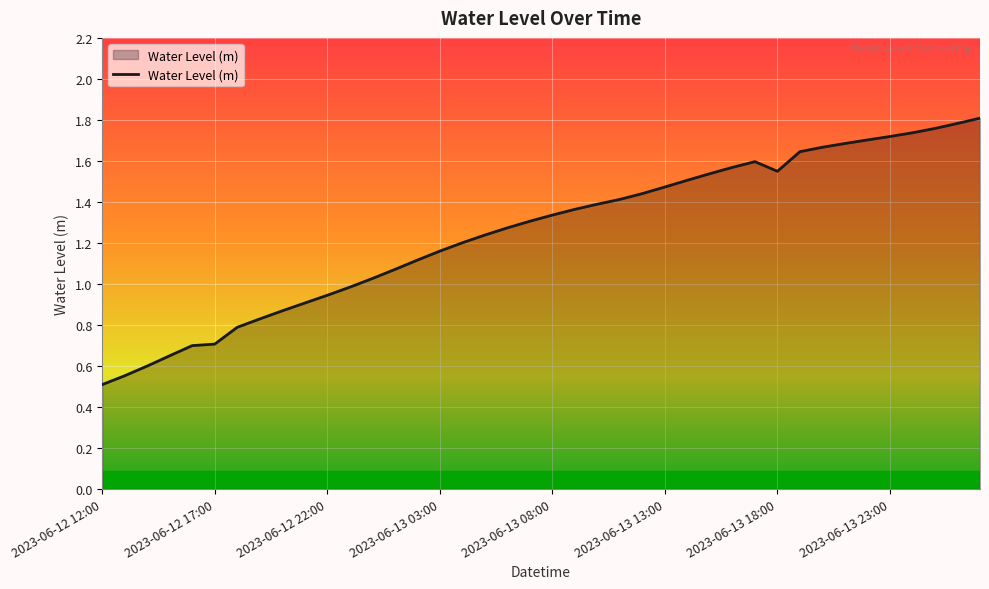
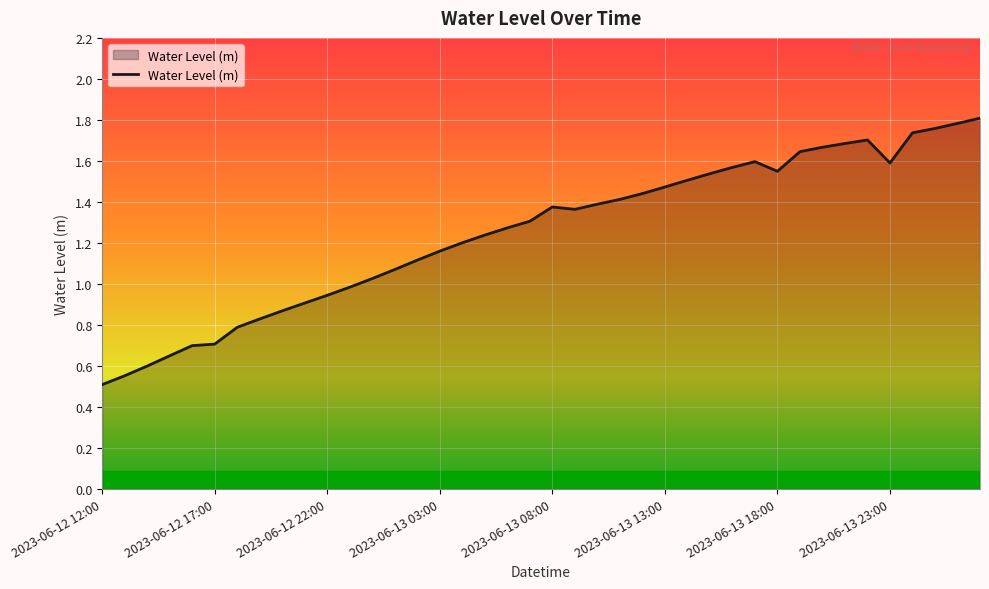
2023-06-13 08:00: 1.34 -> 1.38
2023-06-13 23:00: 1.72 -> 1.59
